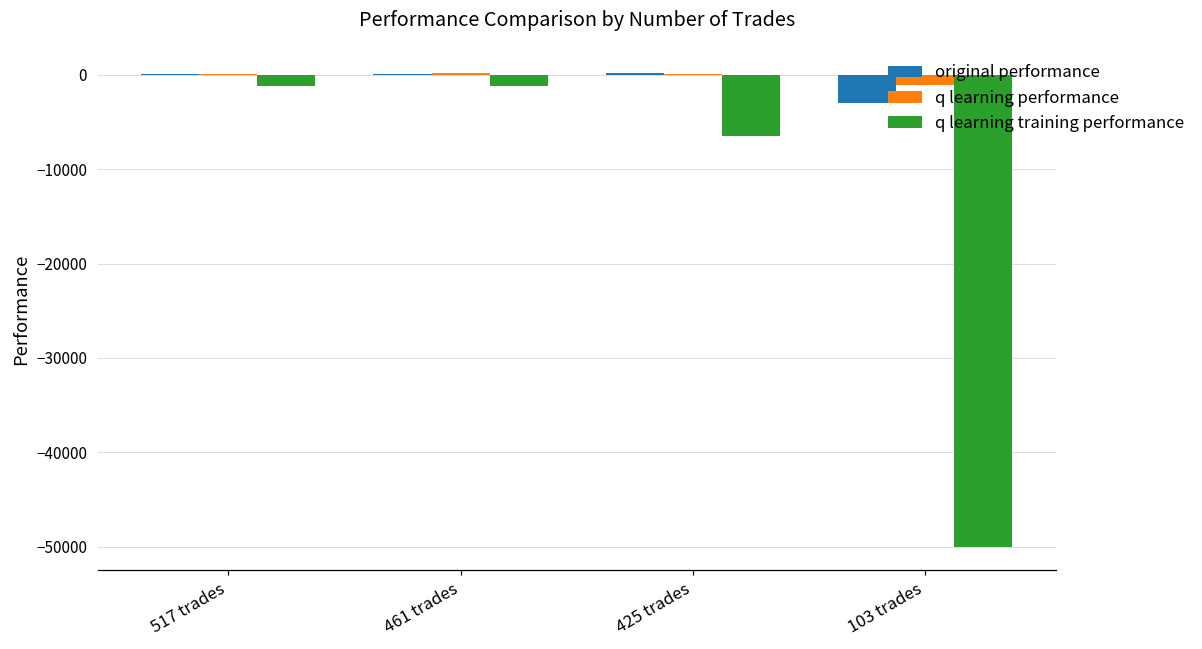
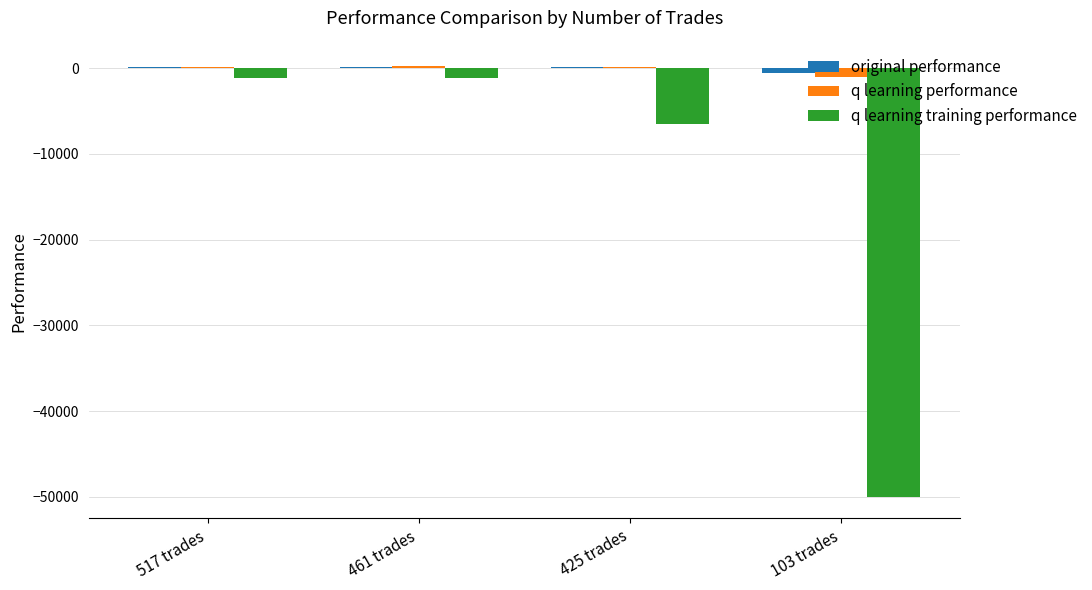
original performance, 103 trades: -3000 -> -1000
